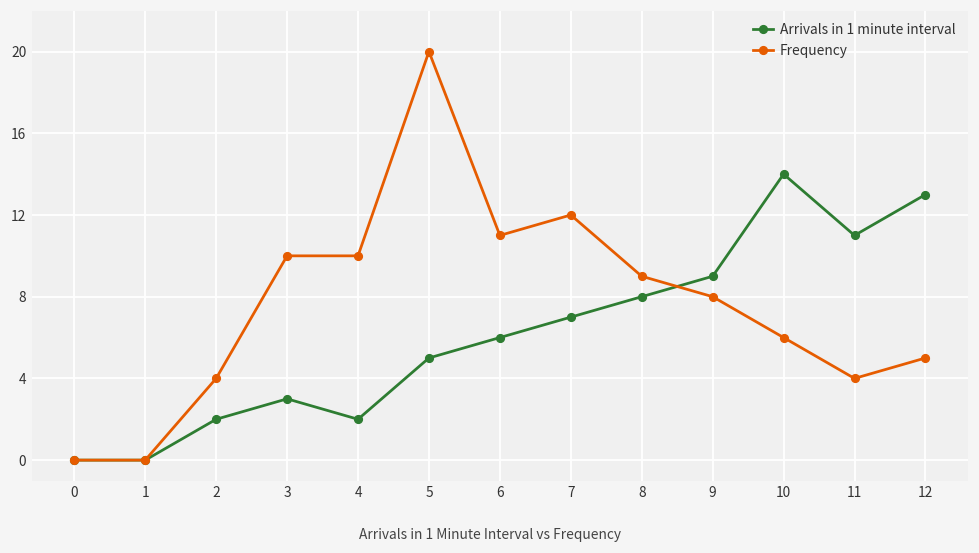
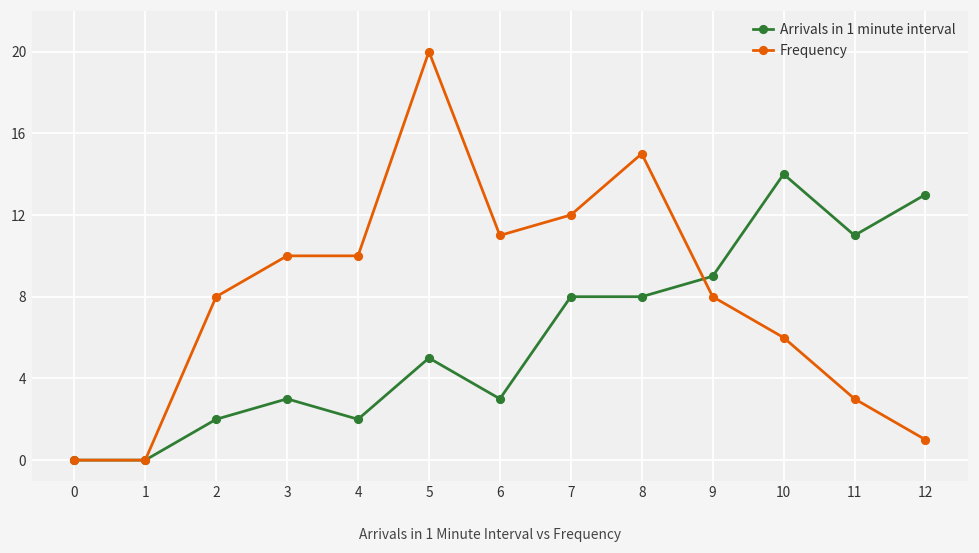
Frequency, 2: 4 -> 8
Arrivals in 1 minute interval, 6: 6 -> 3
Arrivals in 1 minute interval, 7: 7 -> 8
Frequency, 8: 9 -> 15
Frequency, 11: 4 -> 3
Frequency, 12: 5 -> 1
